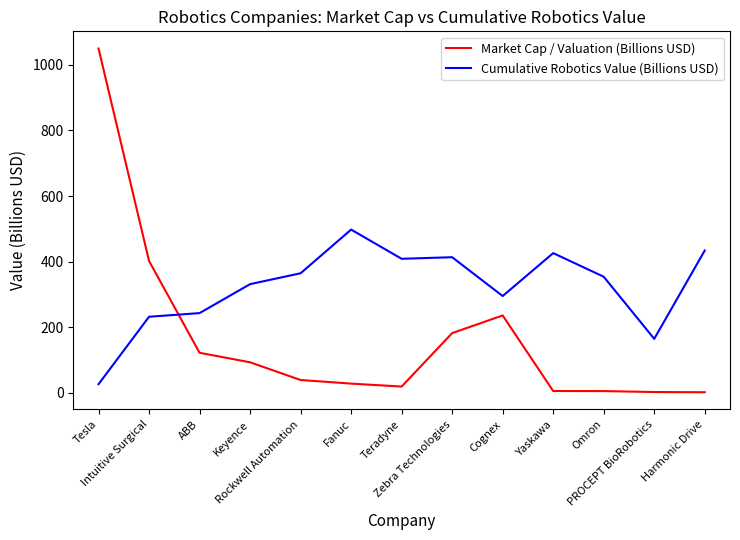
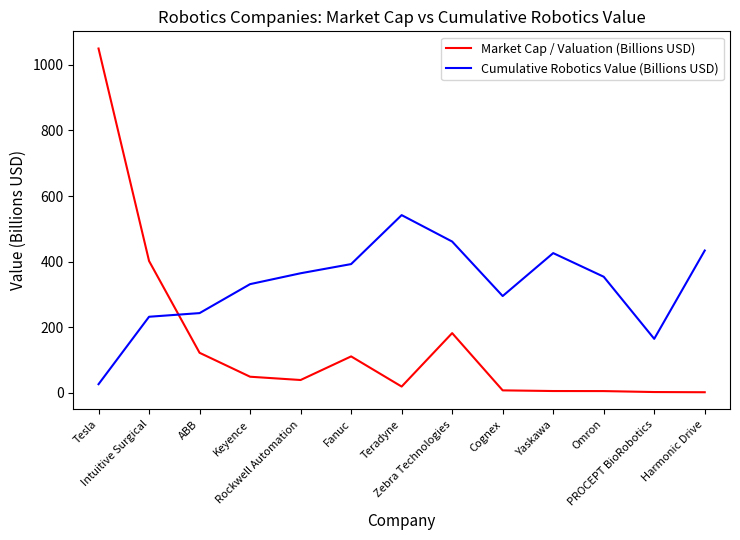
Market Cap / Valuation (Billions USD), Keyence: 90 -> 50
Market Cap / Valuation (Billions USD), Fanuc: 30 -> 110
Cumulative Robotics Value (Billions USD), Fanuc: 500 -> 390
Cumulative Robotics Value (Billions USD), Teradyne: 410 -> 540
Cumulative Robotics Value (Billions USD), Zebra Technologies: 410 -> 460
Market Cap / Valuation (Billions USD), Cognex: 240 -> 10
